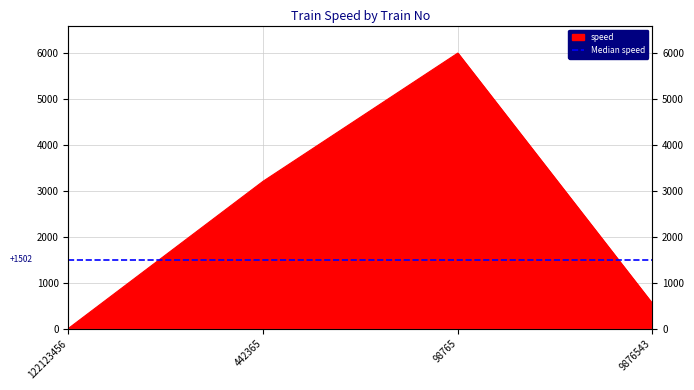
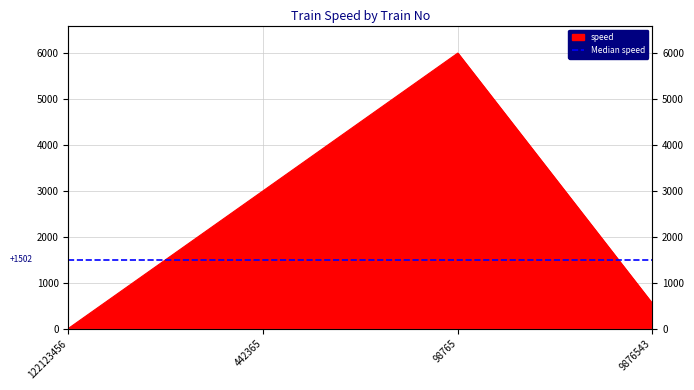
442365: 3200 -> 3000
